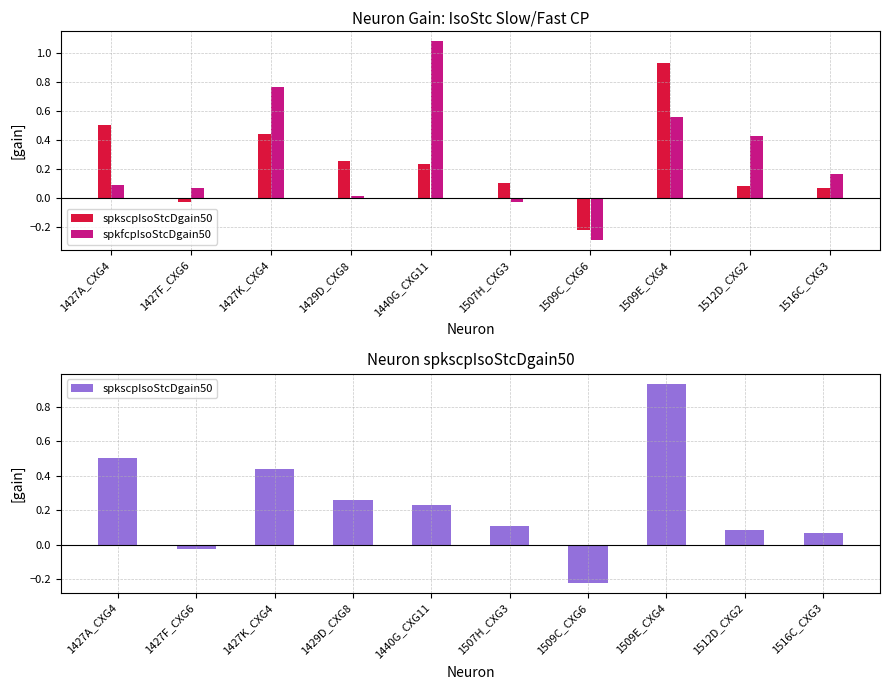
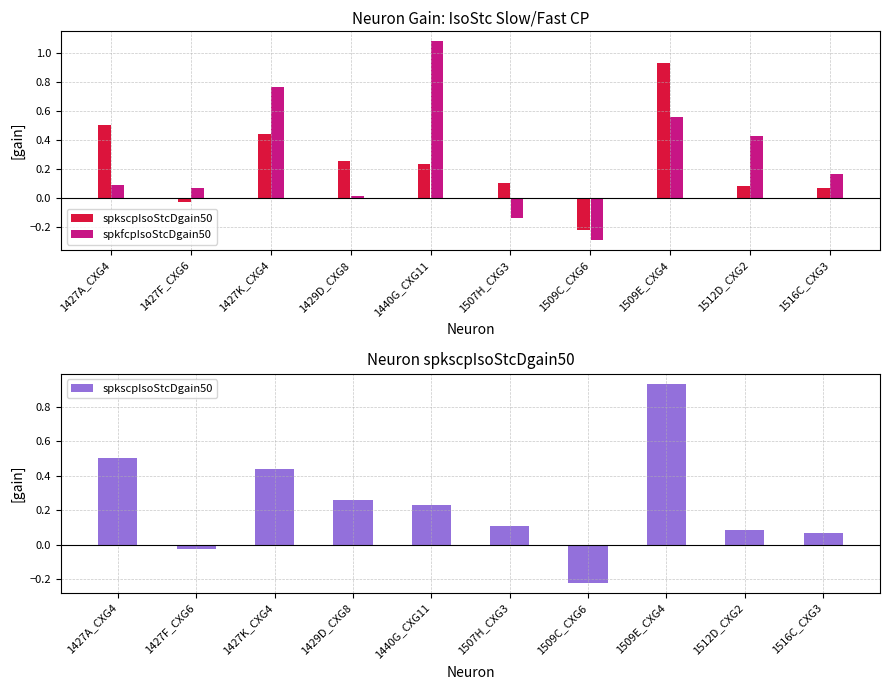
Neuron Gain: IsoStc Slow/Fast CP, spkfcpIsoStcDgain50, 1507H_CXG3: -0.02 -> -0.14
